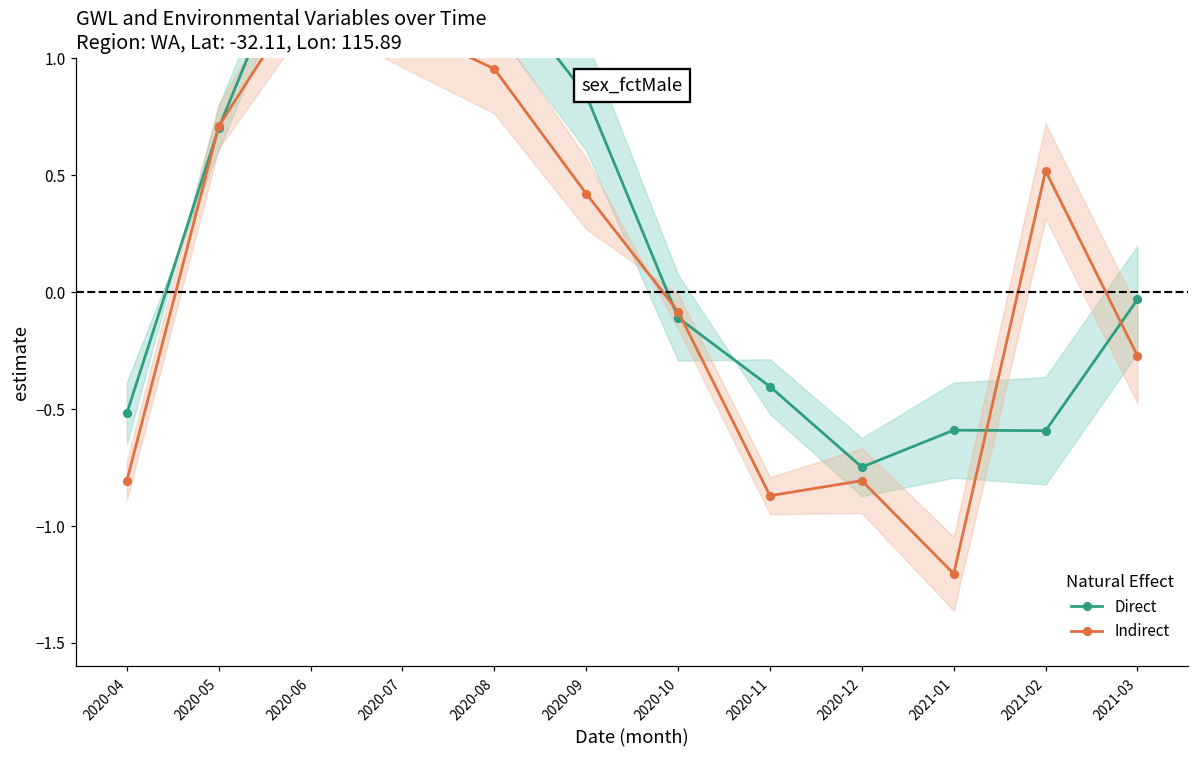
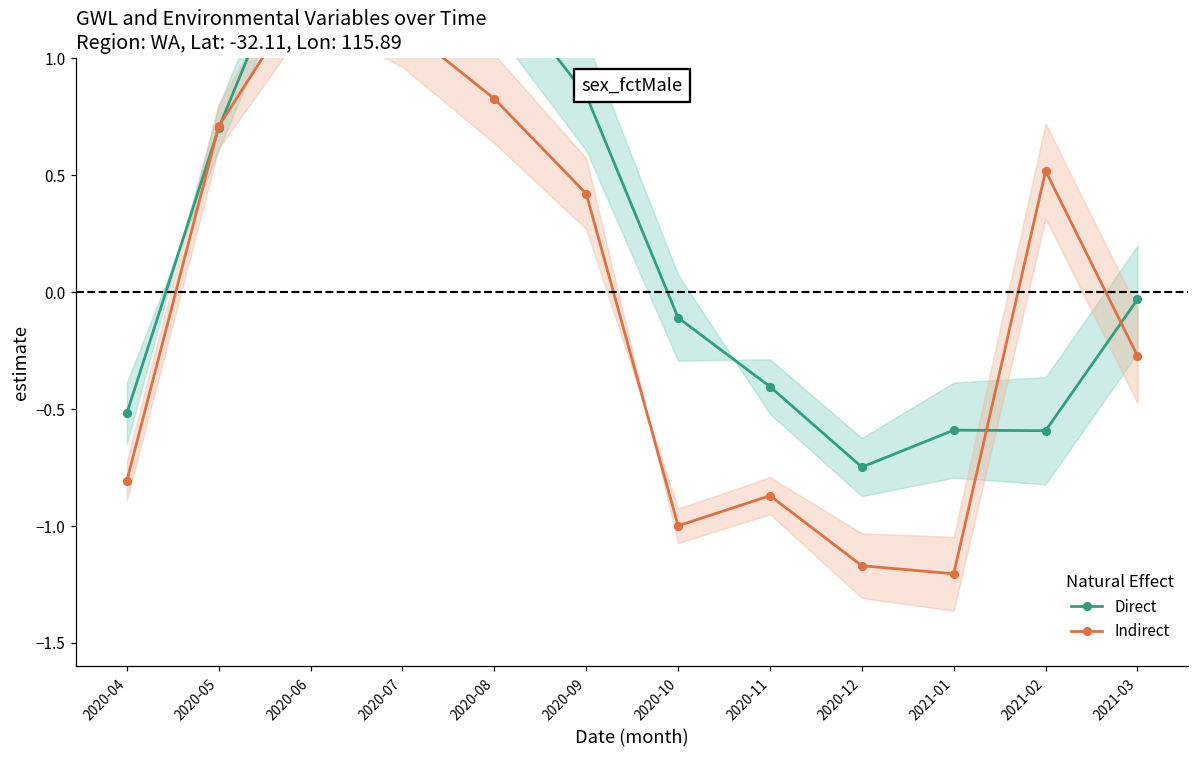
Indirect, 2020-08: 0.95 -> 0.83
Indirect, 2020-10: -0.08 -> -1.00
Indirect, 2020-12: -0.81 -> -1.17
